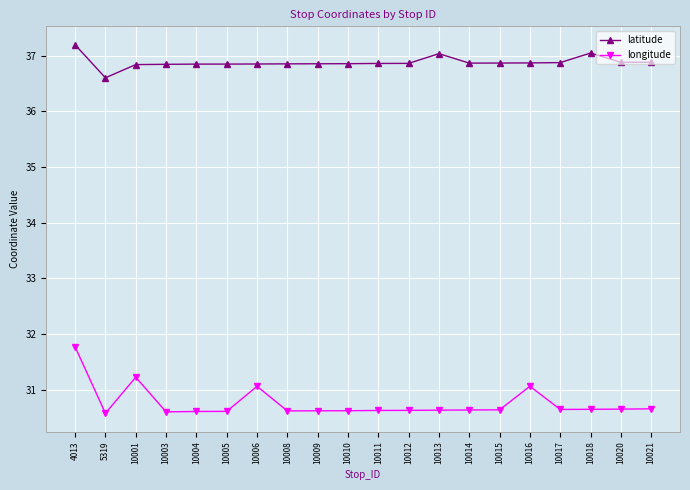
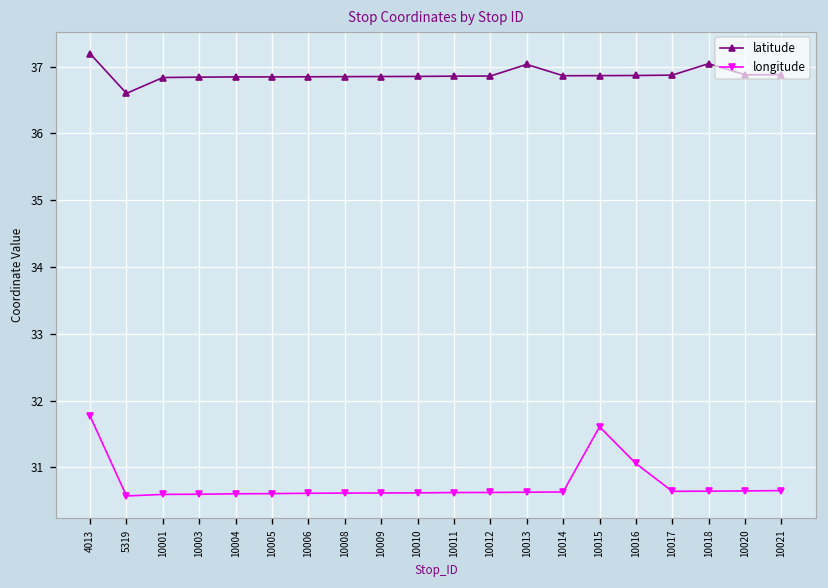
longitude, 10001: 31.2 -> 30.6
longitude, 10006: 31.1 -> 30.6
longitude, 10015: 30.6 -> 31.6
